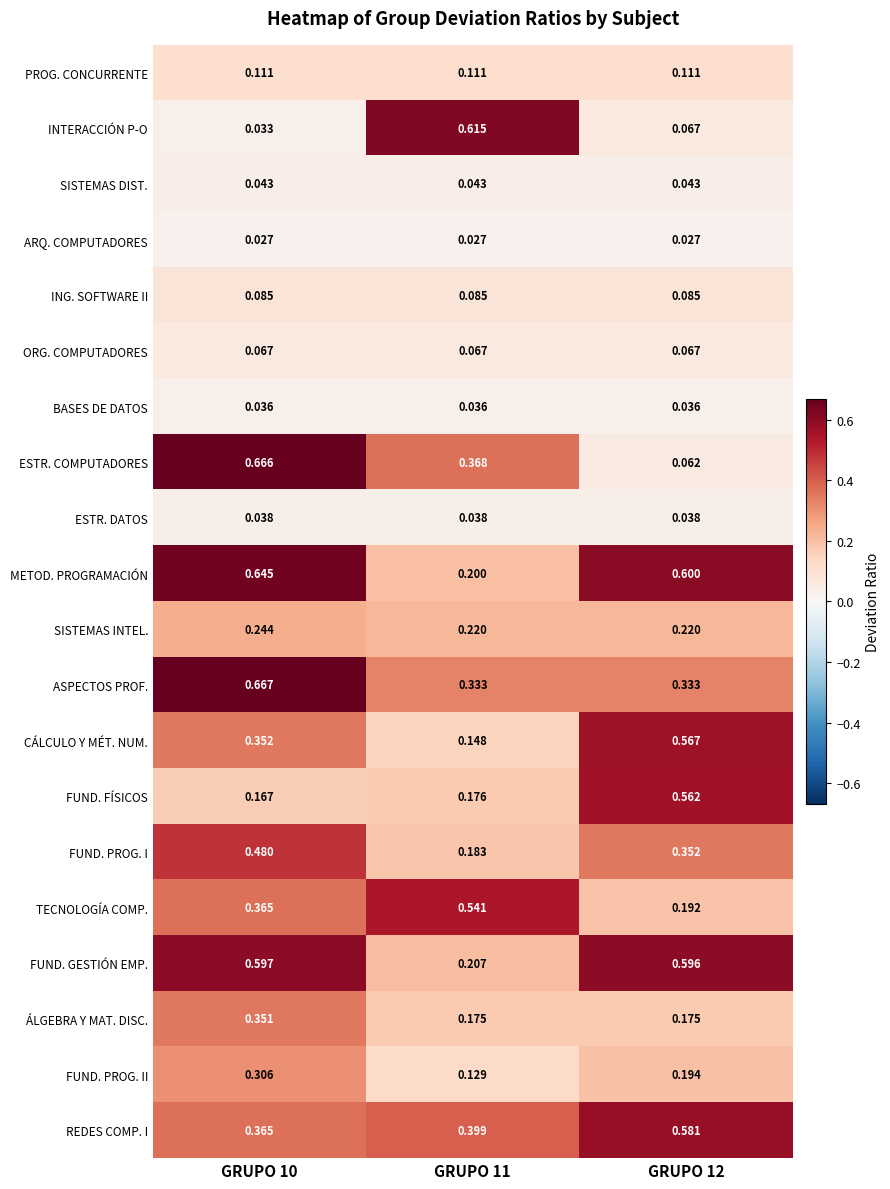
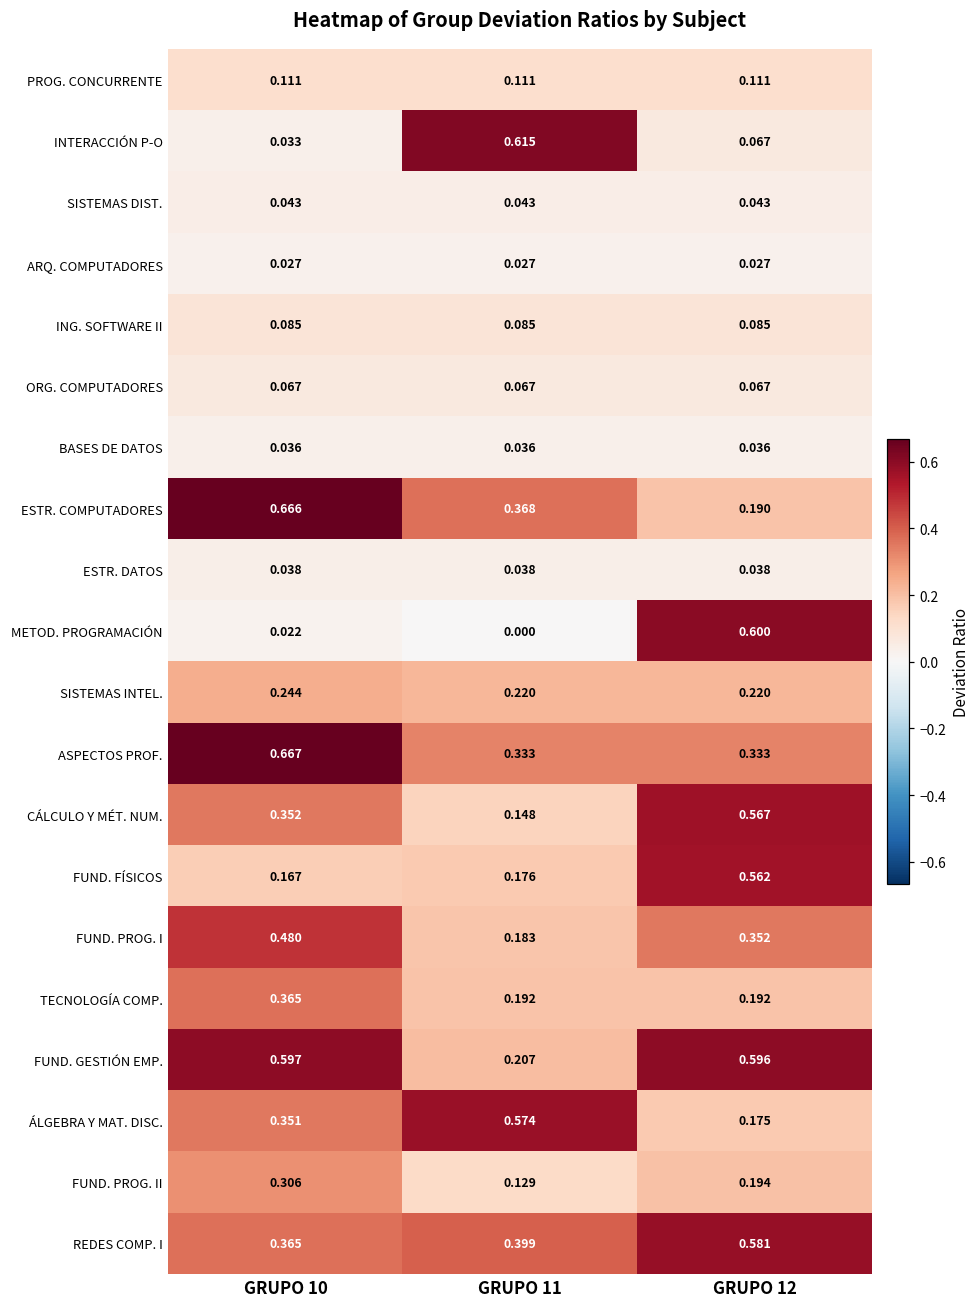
ESTR. COMPUTADORES, GRUPO 12: 0.062 -> 0.190
METOD. PROGRAMACIÓN, GRUPO 10: 0.645 -> 0.022
METOD. PROGRAMACIÓN, GRUPO 11: 0.200 -> 0.000
TECNOLOGÍA COMP., GRUPO 11: 0.541 -> 0.192
ÁLGEBRA Y MAT. DISC., GRUPO 11: 0.175 -> 0.574
